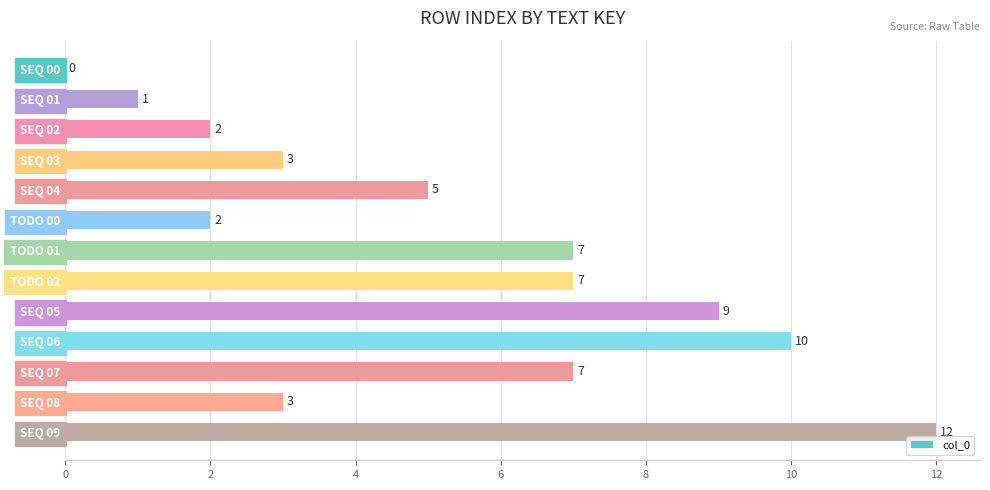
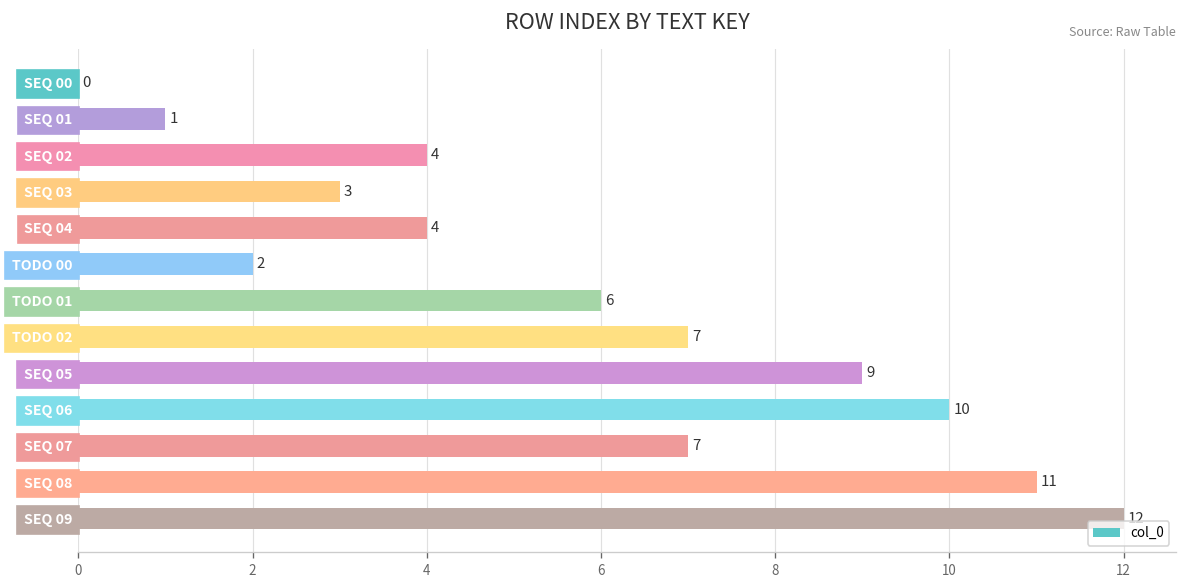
SEQ 02: 2 -> 4
SEQ 04: 5 -> 4
TODO 01: 7 -> 6
SEQ 08: 3 -> 11
